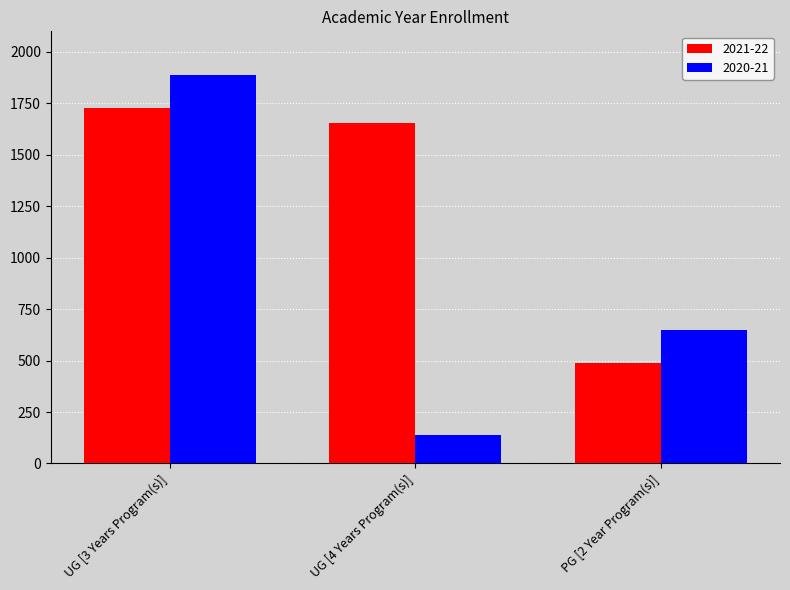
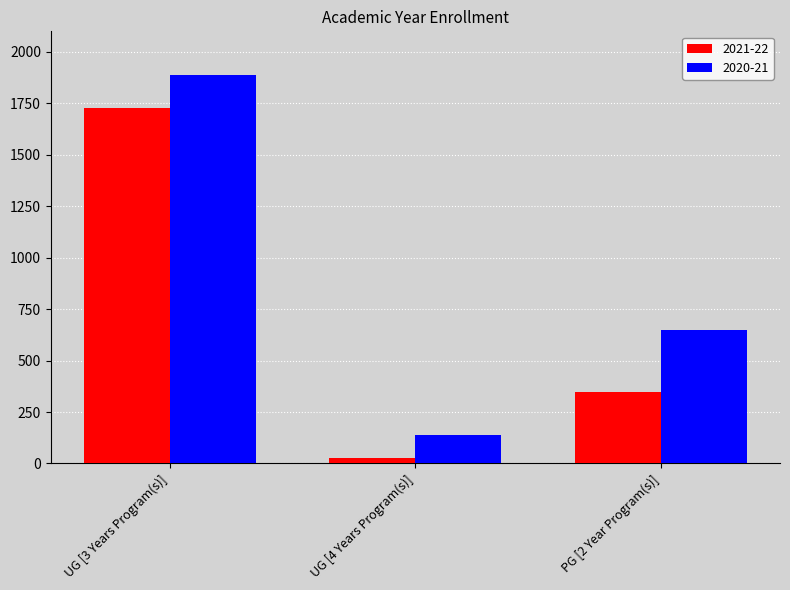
2021-22, UG [4 Years Program(s)]: 1660 -> 30
2021-22, PG [2 Year Program(s)]: 490 -> 350
